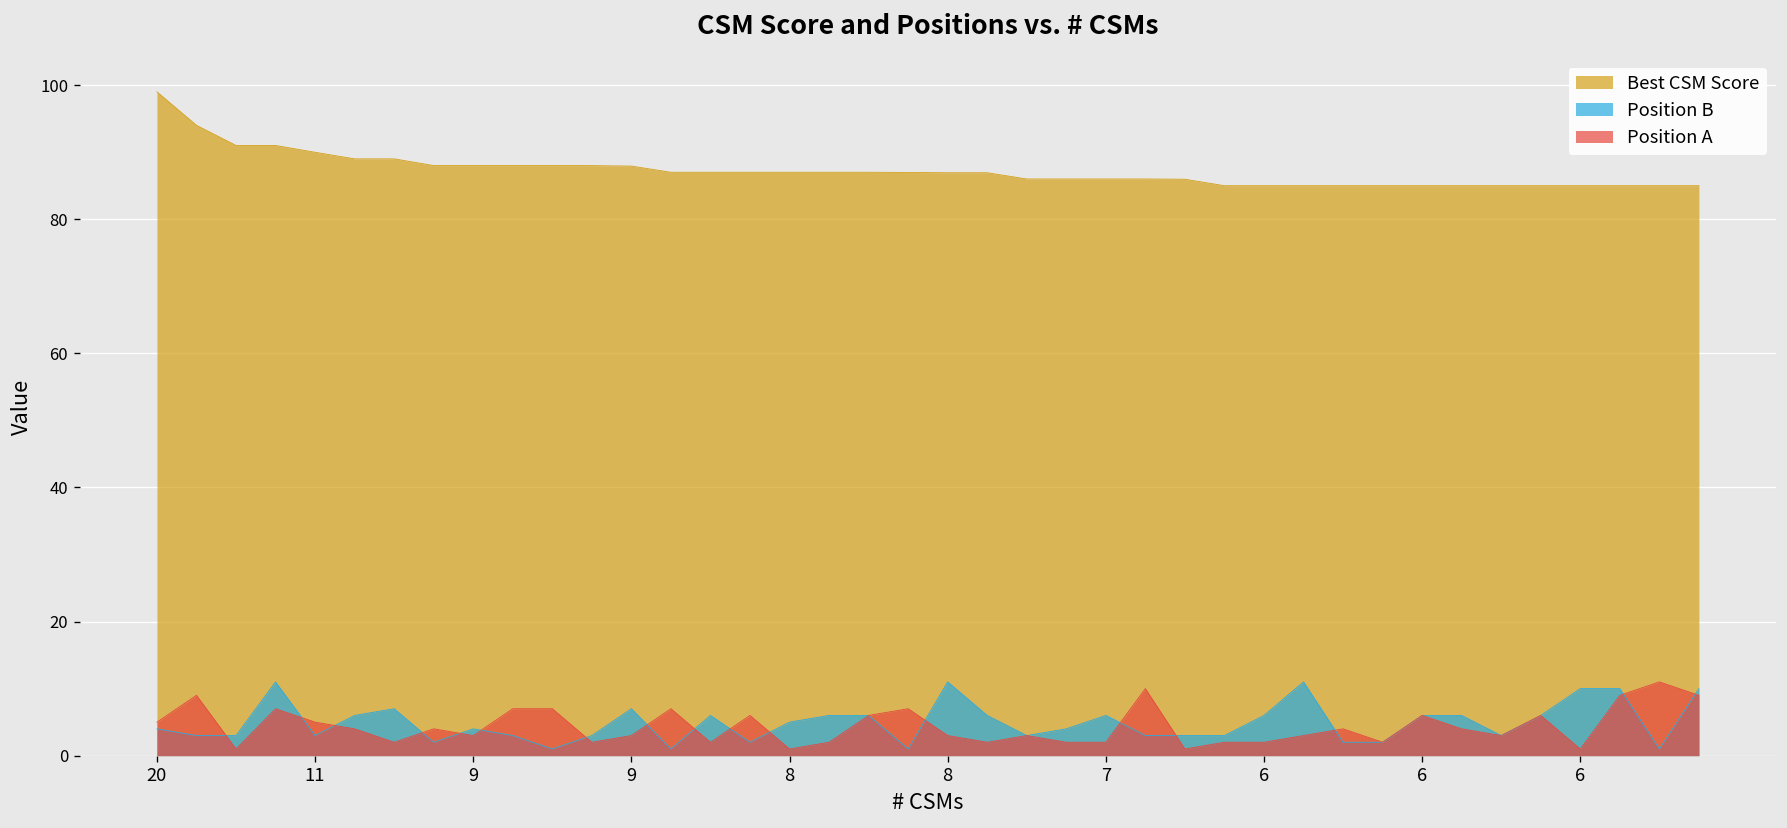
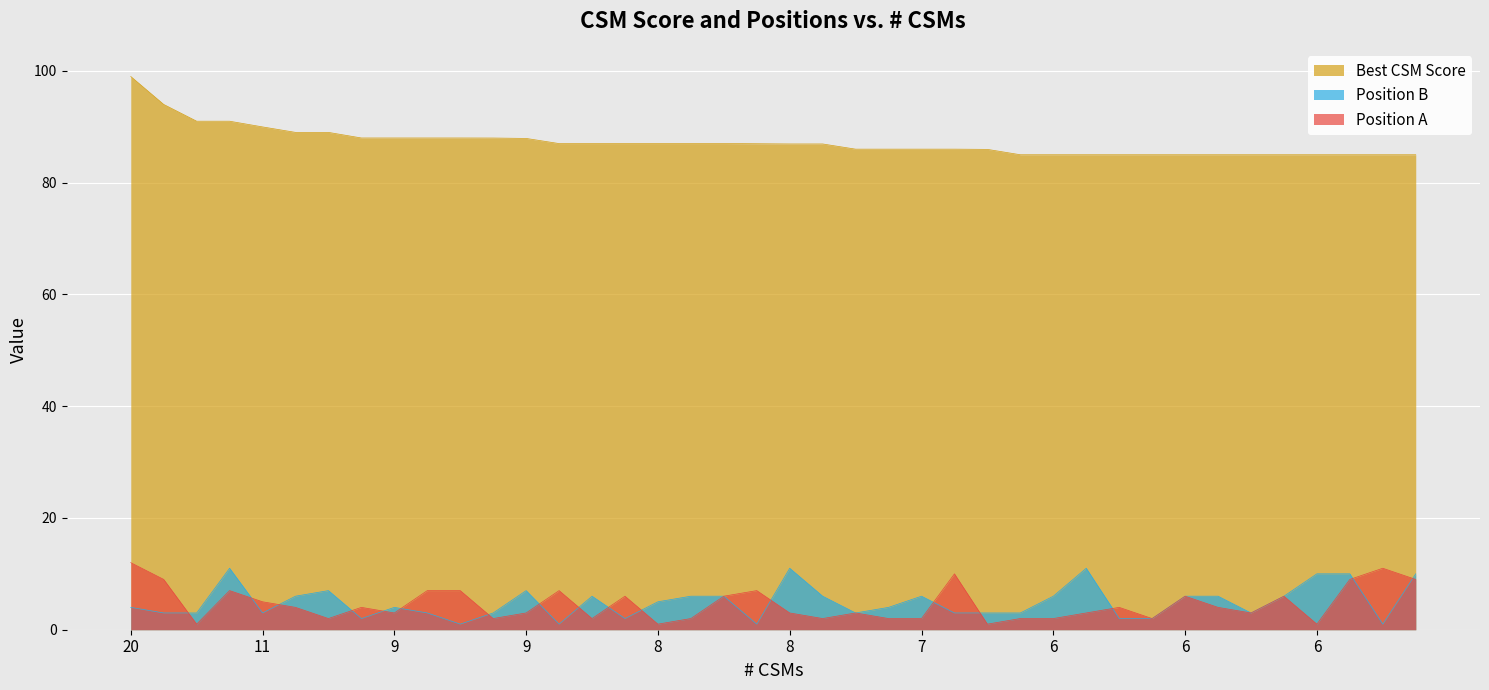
Position A, 20: 5 -> 12
